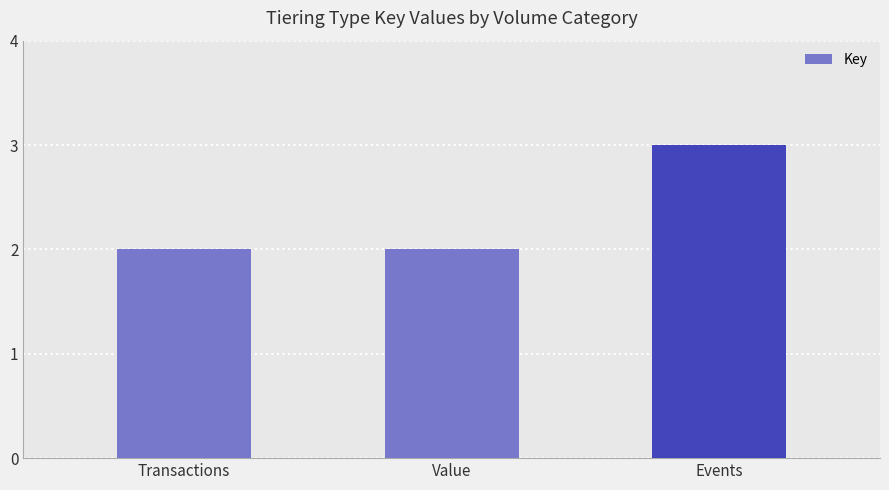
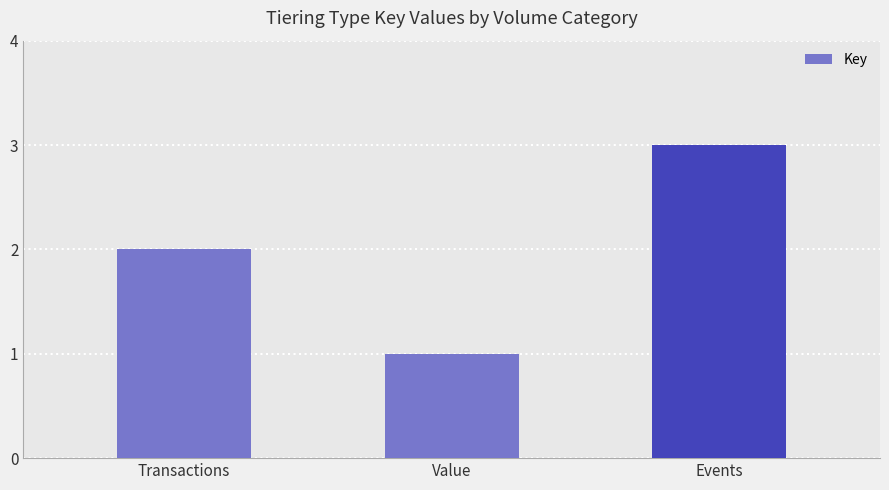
Value: 2 -> 1
